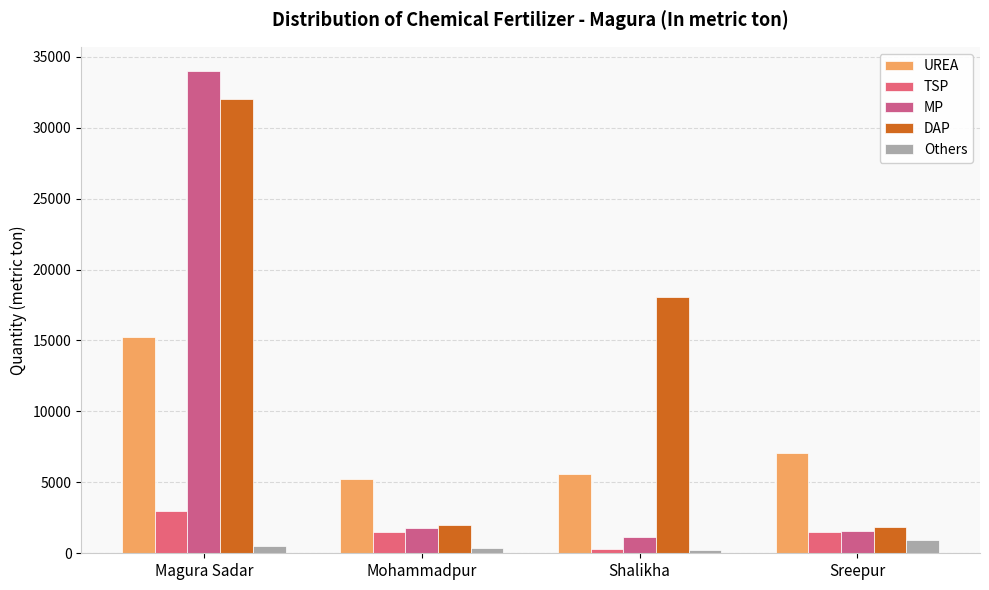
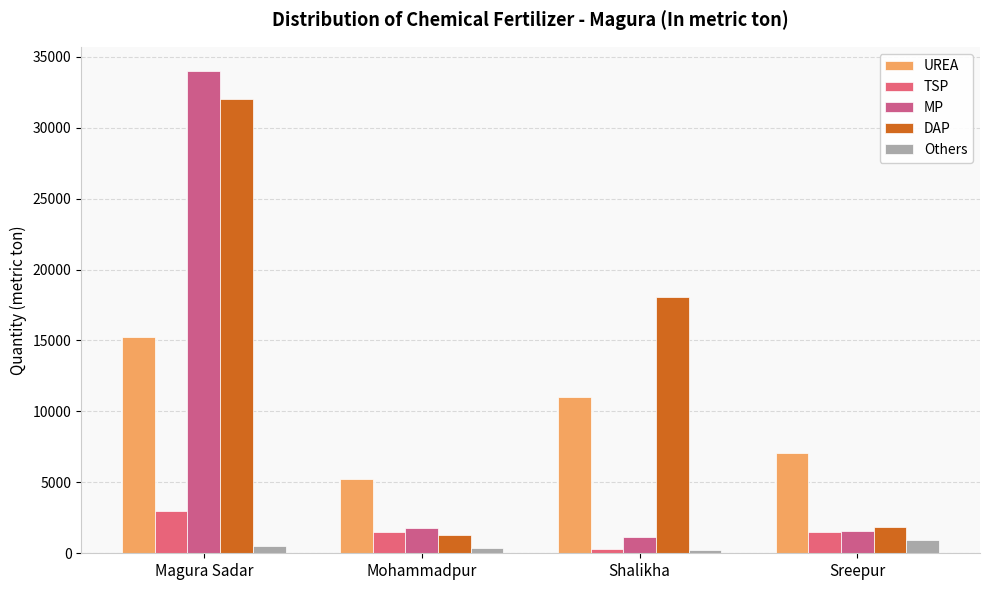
DAP, Mohammadpur: 2000 -> 1300
UREA, Shalikha: 5600 -> 11000
